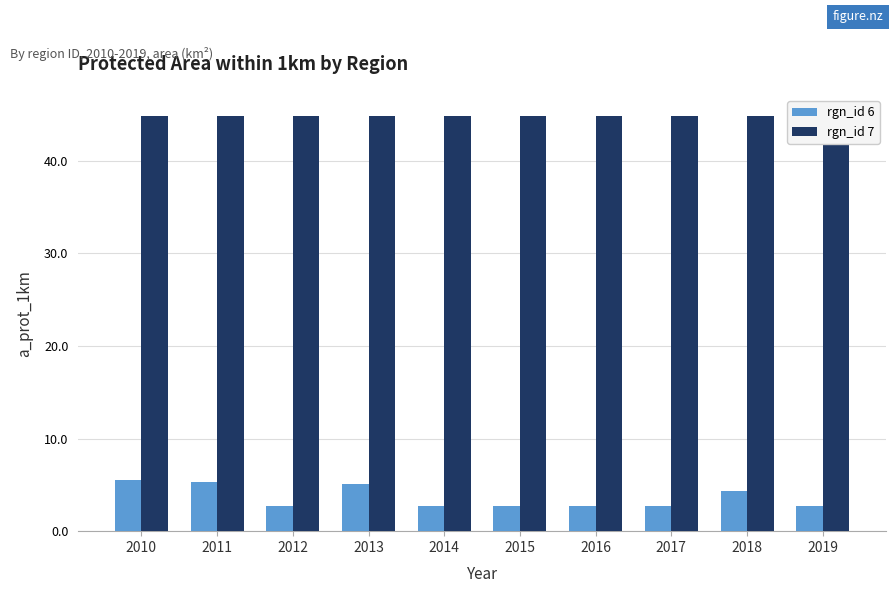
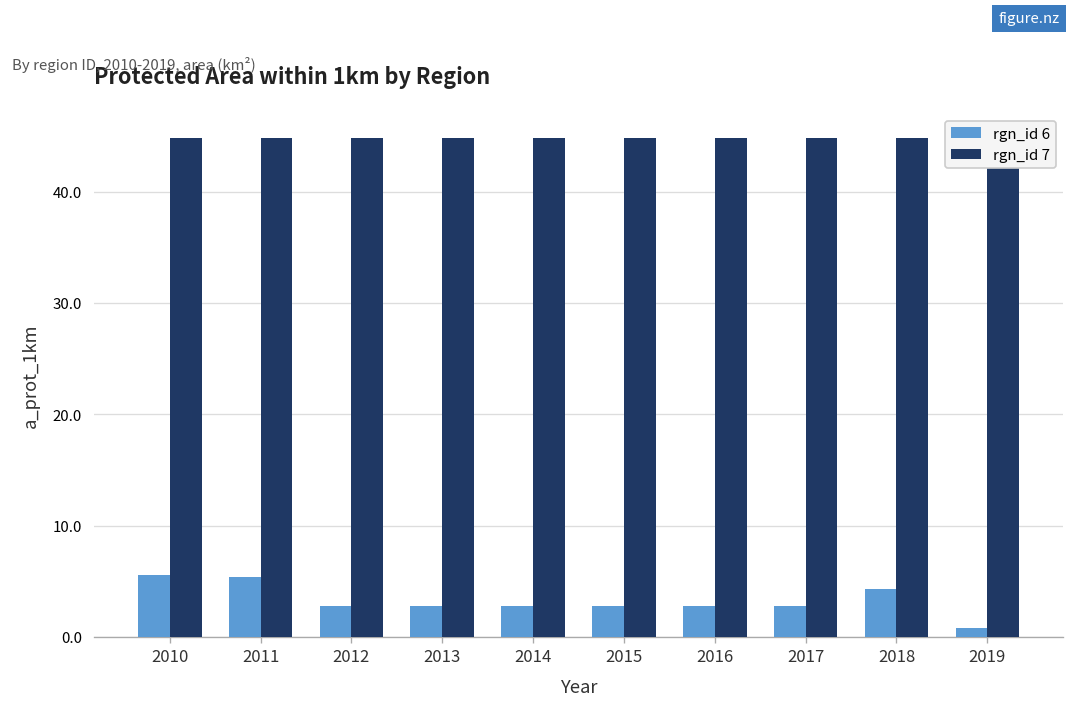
rgn_id 6, 2013: 5 -> 3
rgn_id 6, 2019: 3 -> 1
